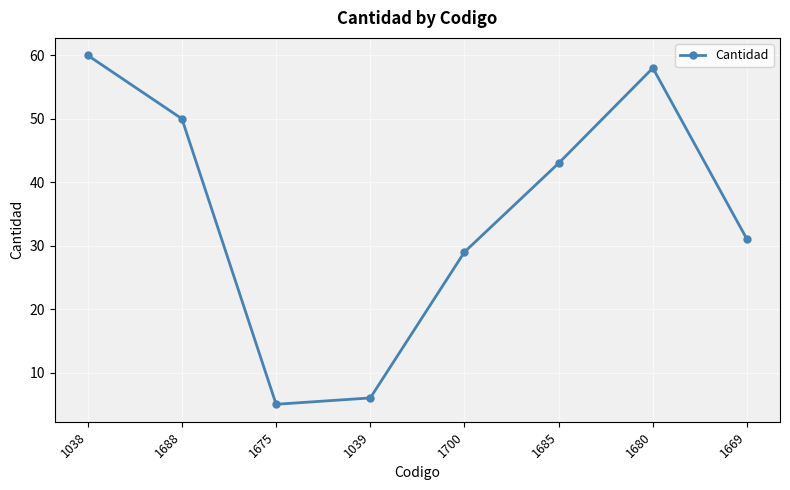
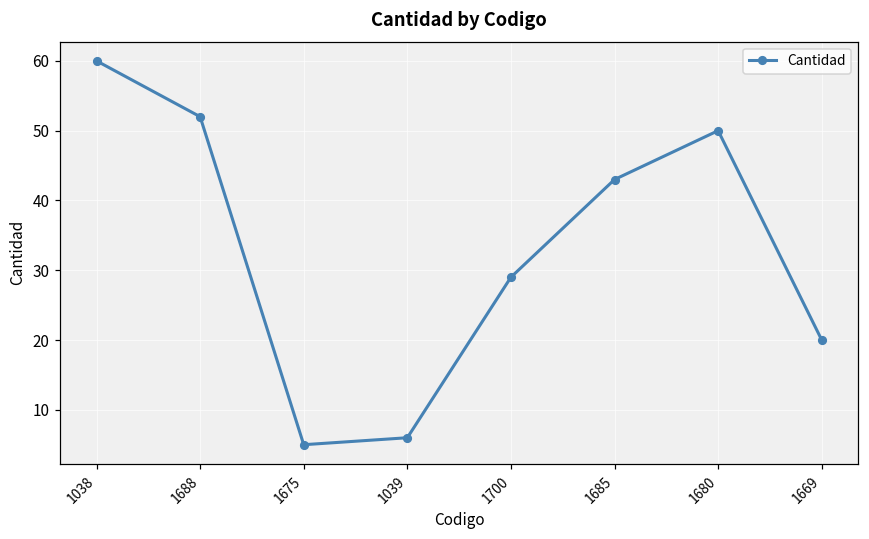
1688: 50 -> 52
1680: 58 -> 50
1669: 31 -> 20
